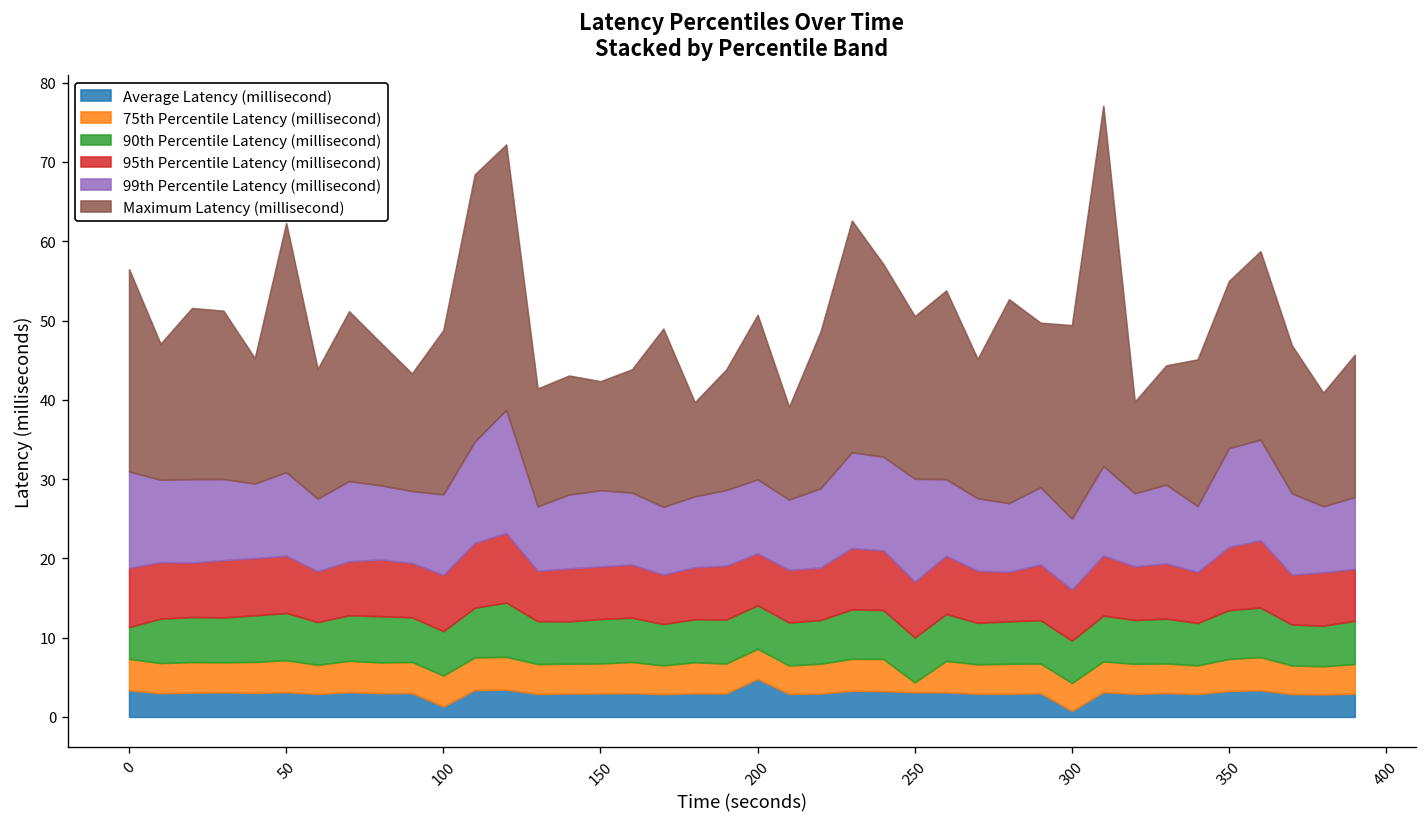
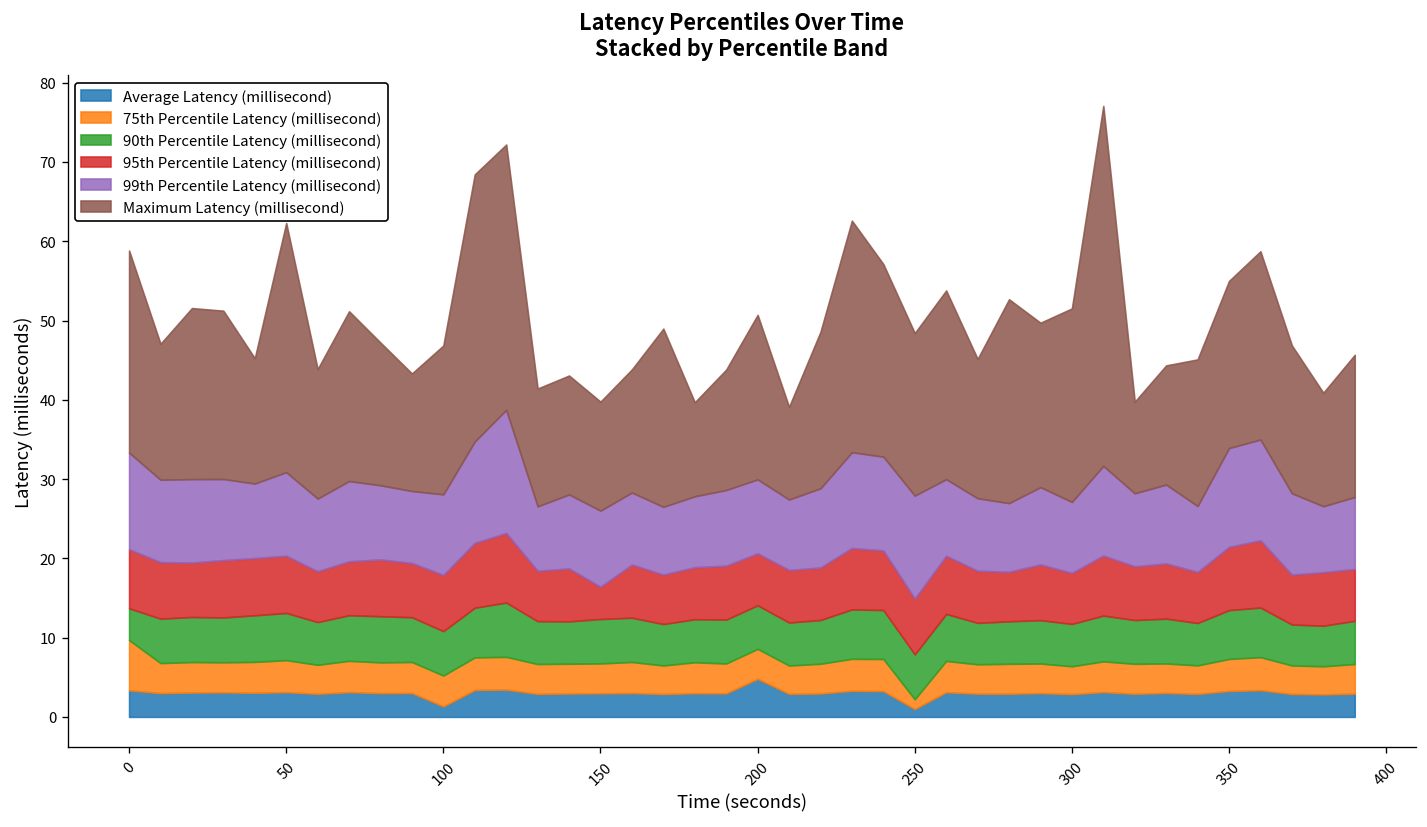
75th Percentile Latency (millisecond), 0: 4 -> 6
Maximum Latency (millisecond), 100: 21 -> 19
95th Percentile Latency (millisecond), 150: 7 -> 4
Average Latency (millisecond), 250: 3 -> 1
Average Latency (millisecond), 300: 1 -> 3
